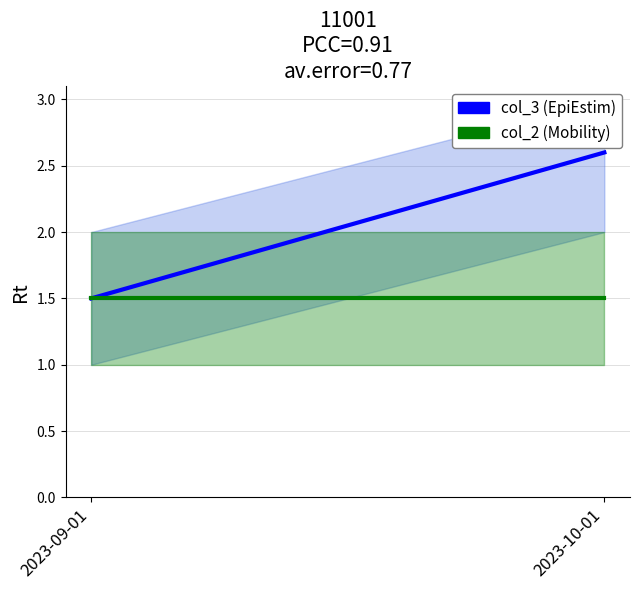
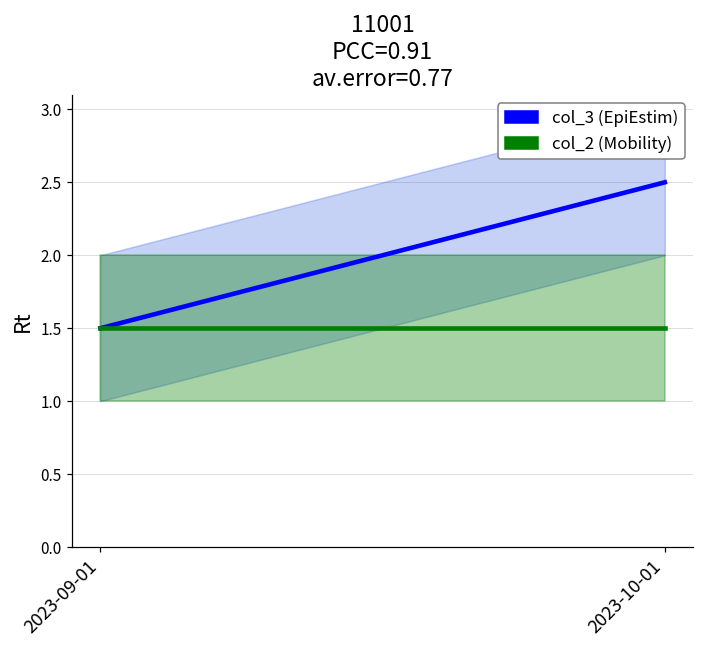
col_3 (EpiEstim), 2023-10-01: 2.6 -> 2.5
